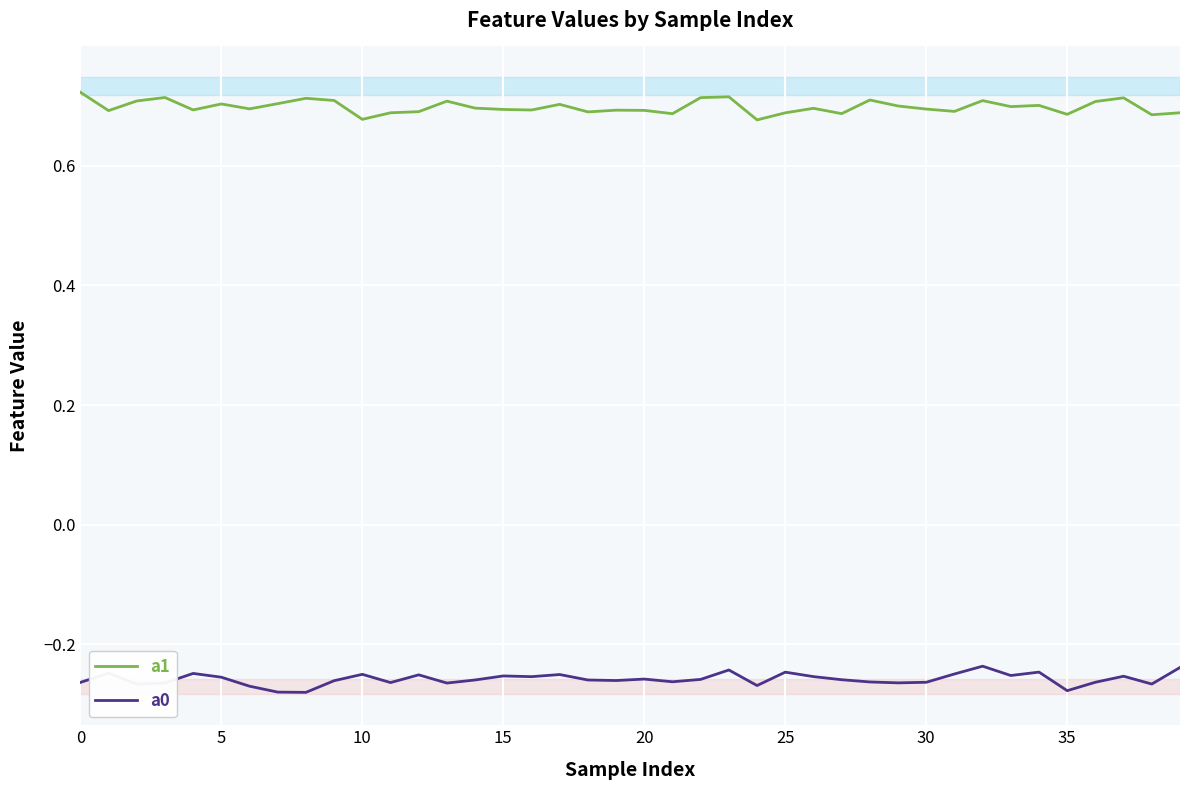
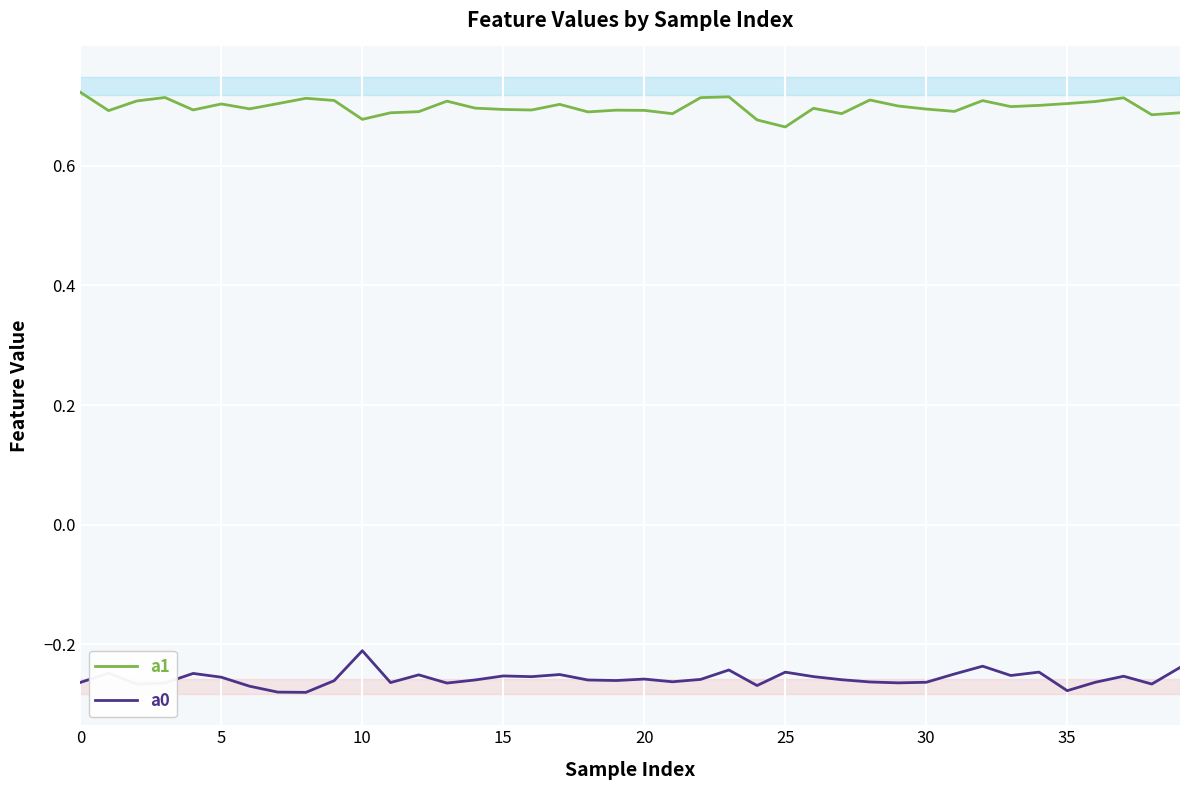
a0, 10: -0.25 -> -0.21
a1, 25: 0.69 -> 0.66
a1, 35: 0.69 -> 0.70
